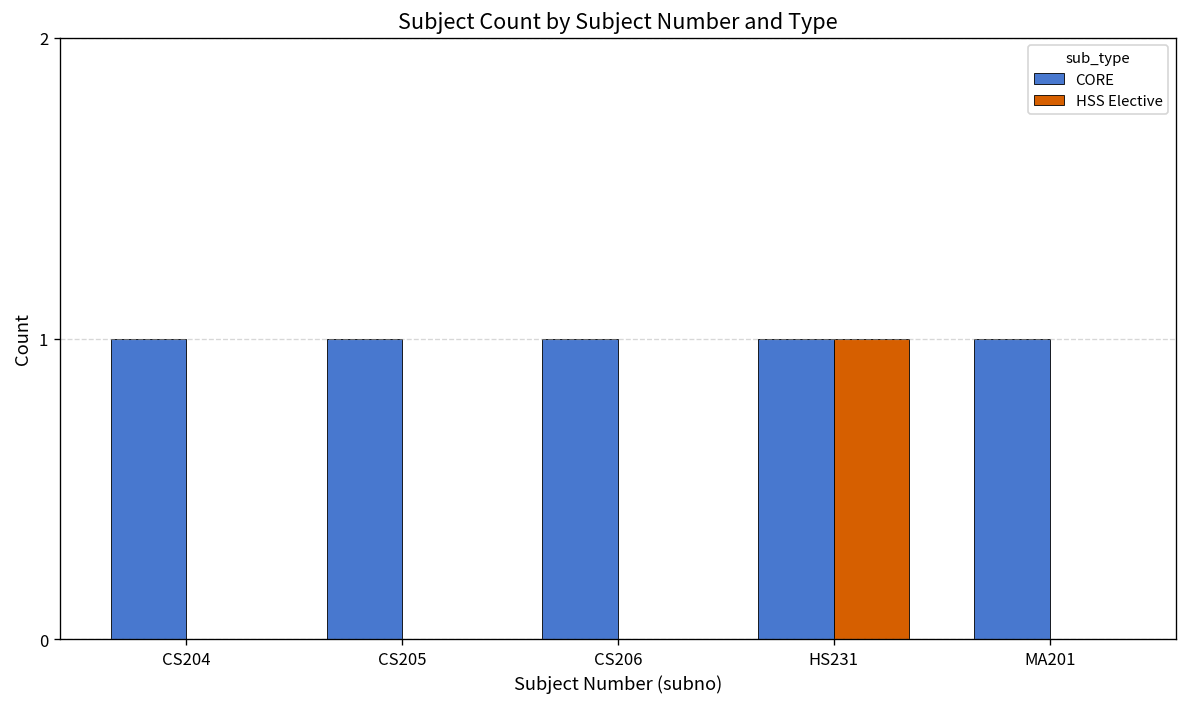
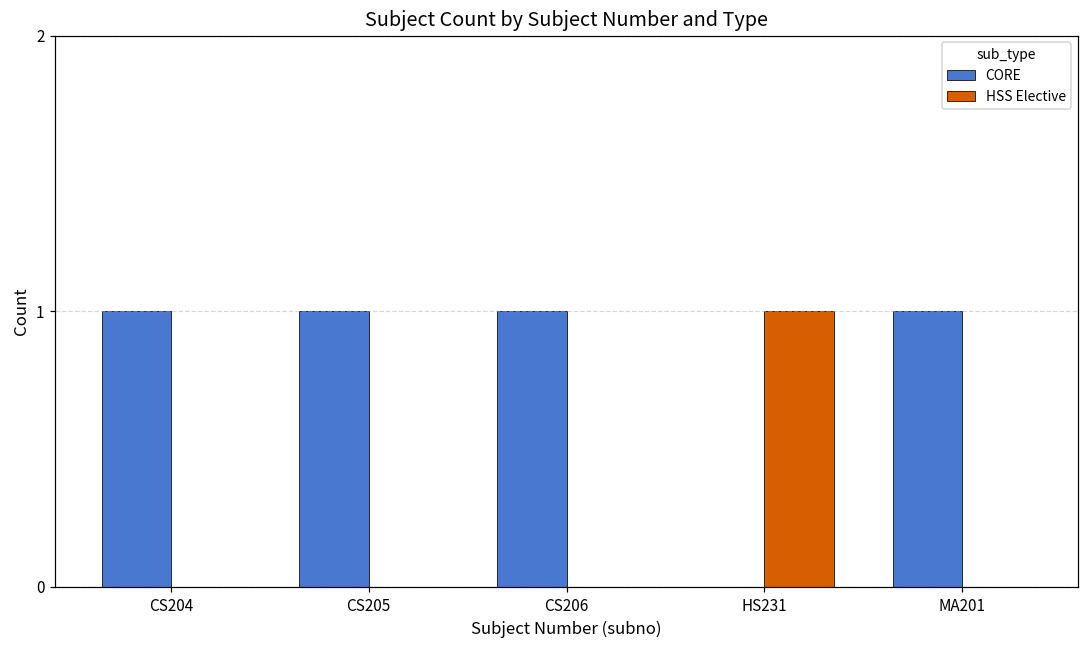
CORE, HS231: 1 -> 0
